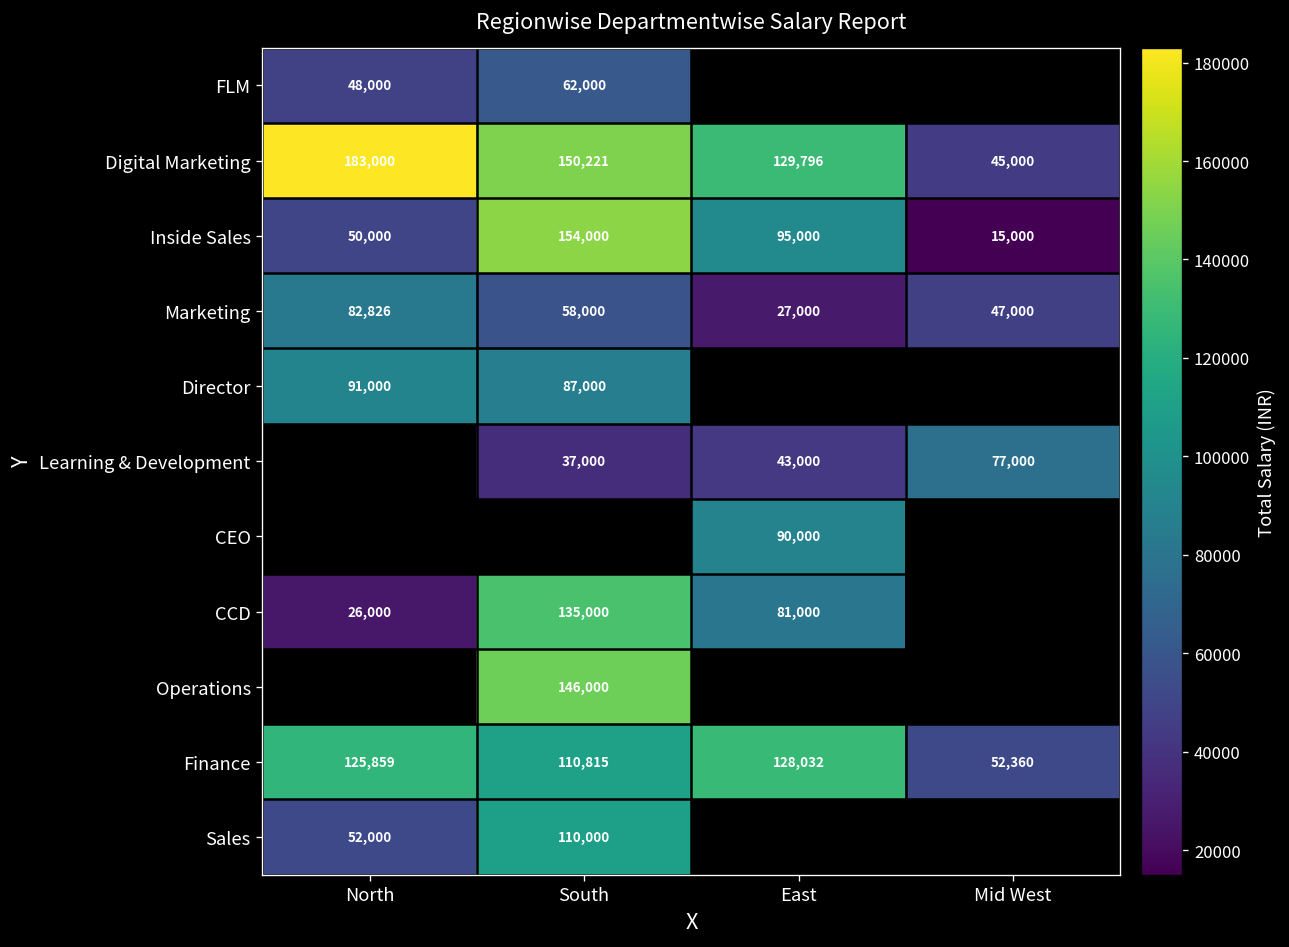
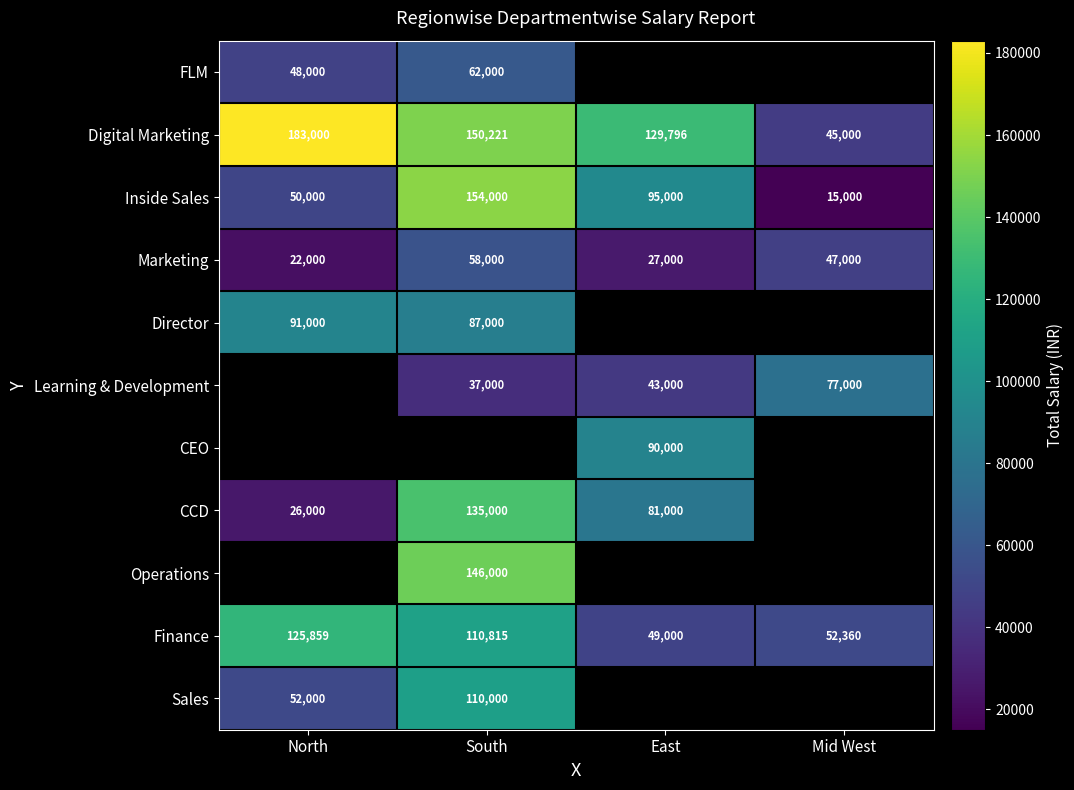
Marketing, North: 82,826 -> 22,000
Finance, East: 128,032 -> 49,000
